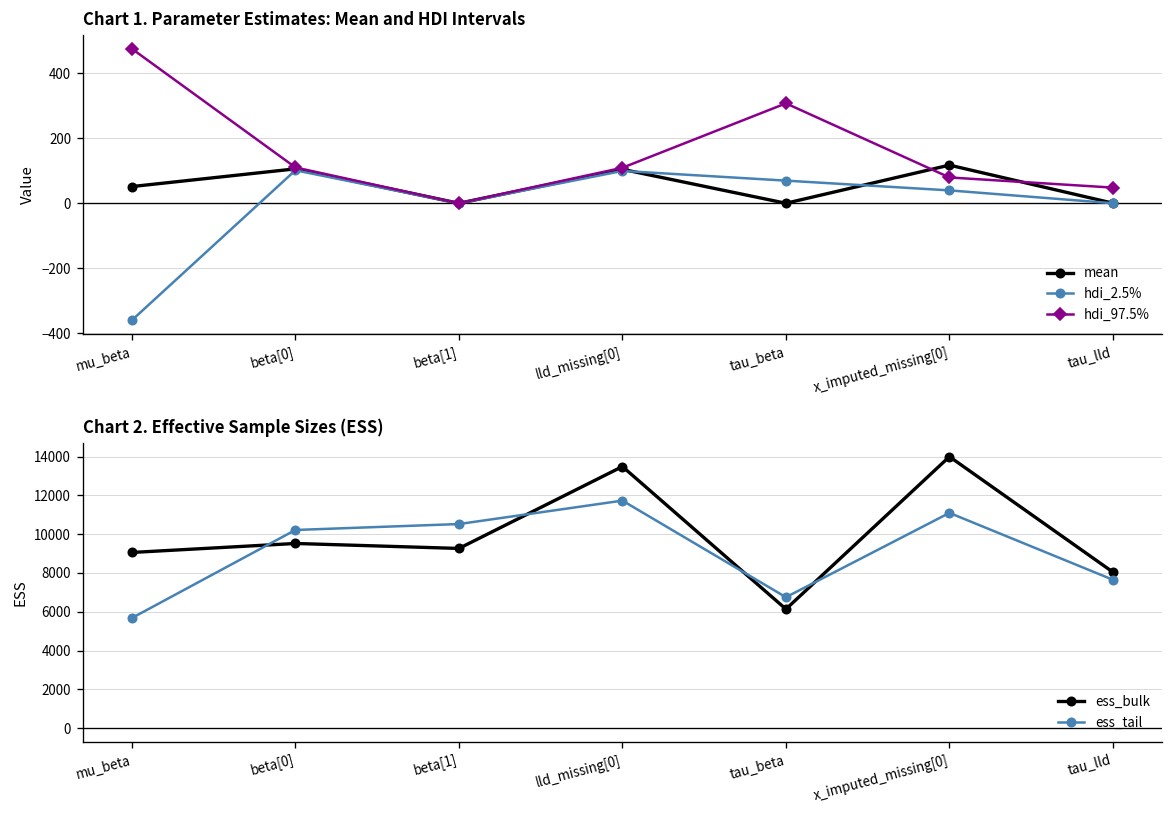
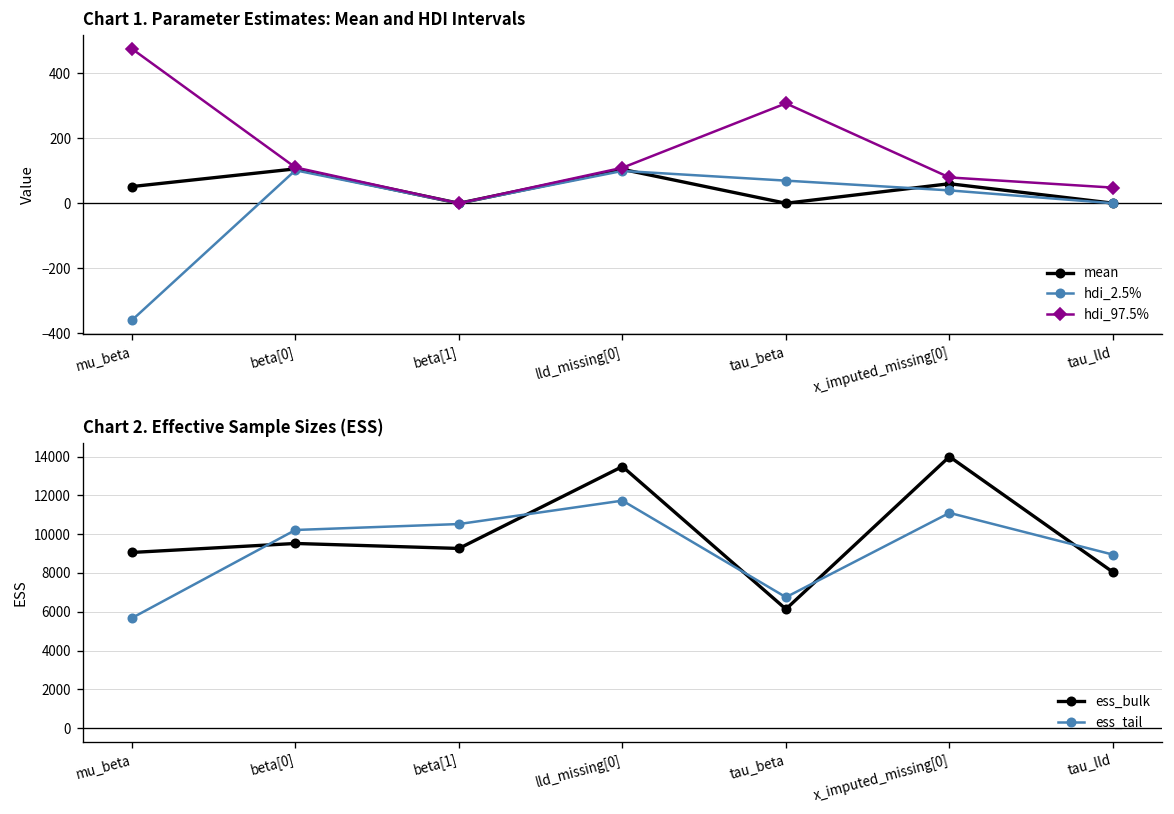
Chart 1. Parameter Estimates: Mean and HDI Intervals, mean, x_imputed_missing[0]: 120 -> 60
Chart 2. Effective Sample Sizes (ESS), ess_tail, tau_lld: 7600 -> 8900
